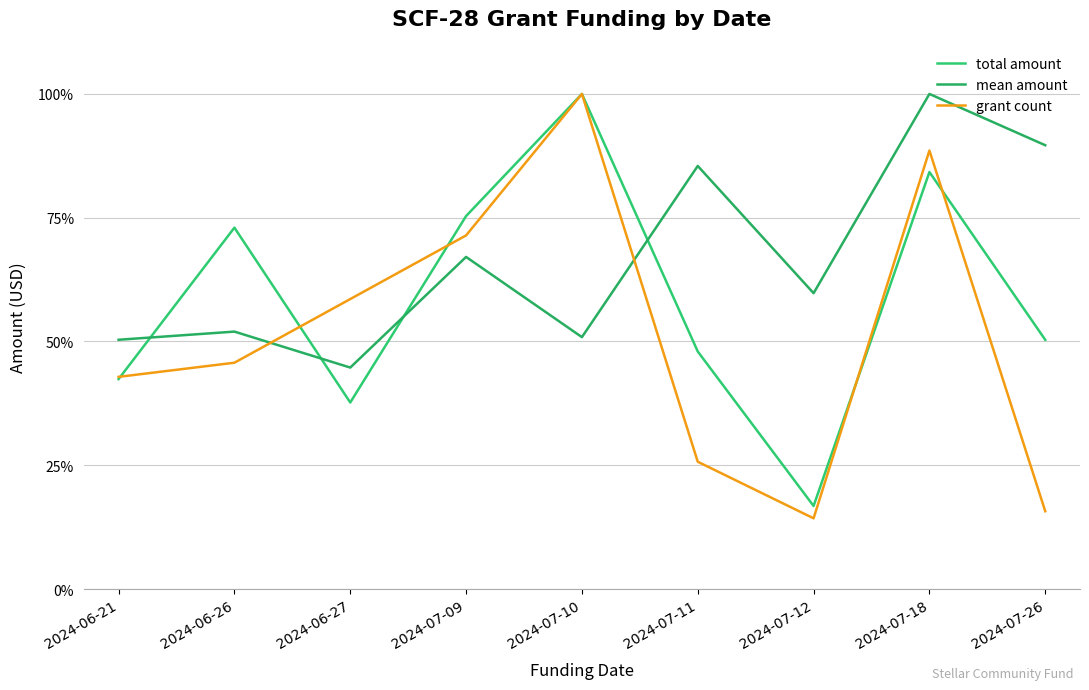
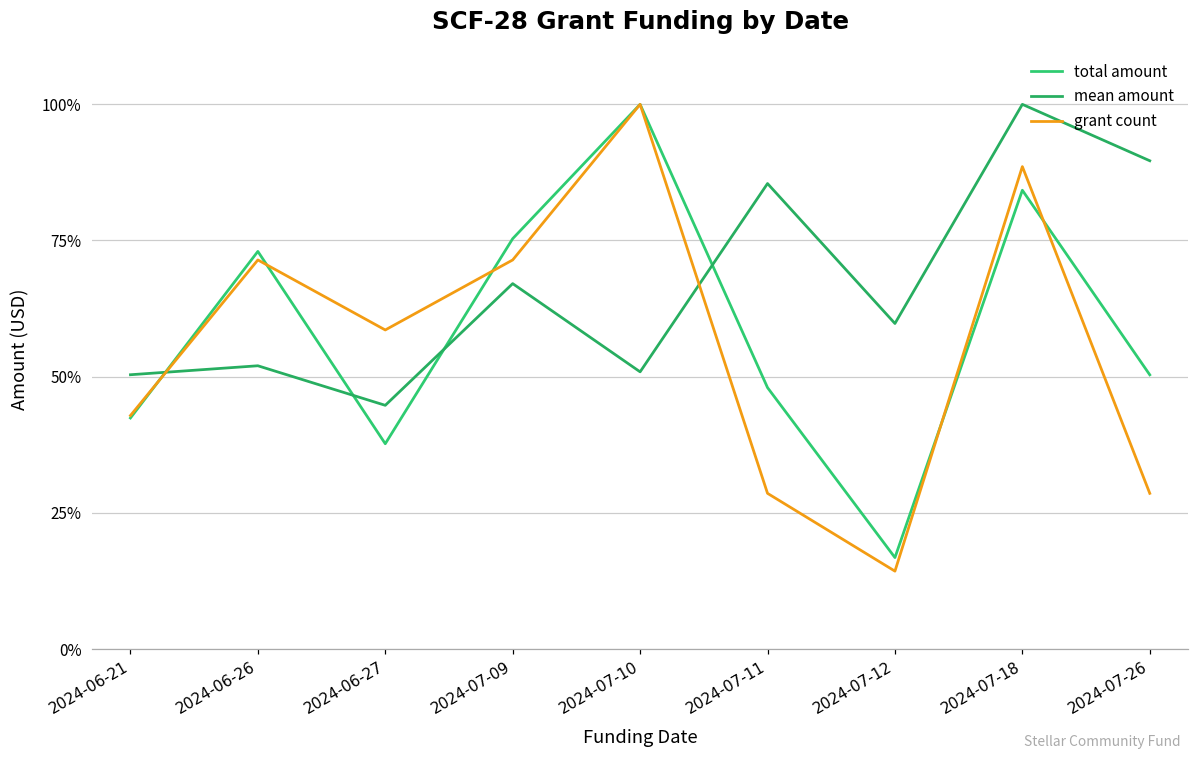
grant count, 2024-06-26: 46% -> 71%
grant count, 2024-07-11: 26% -> 29%
grant count, 2024-07-26: 16% -> 29%
